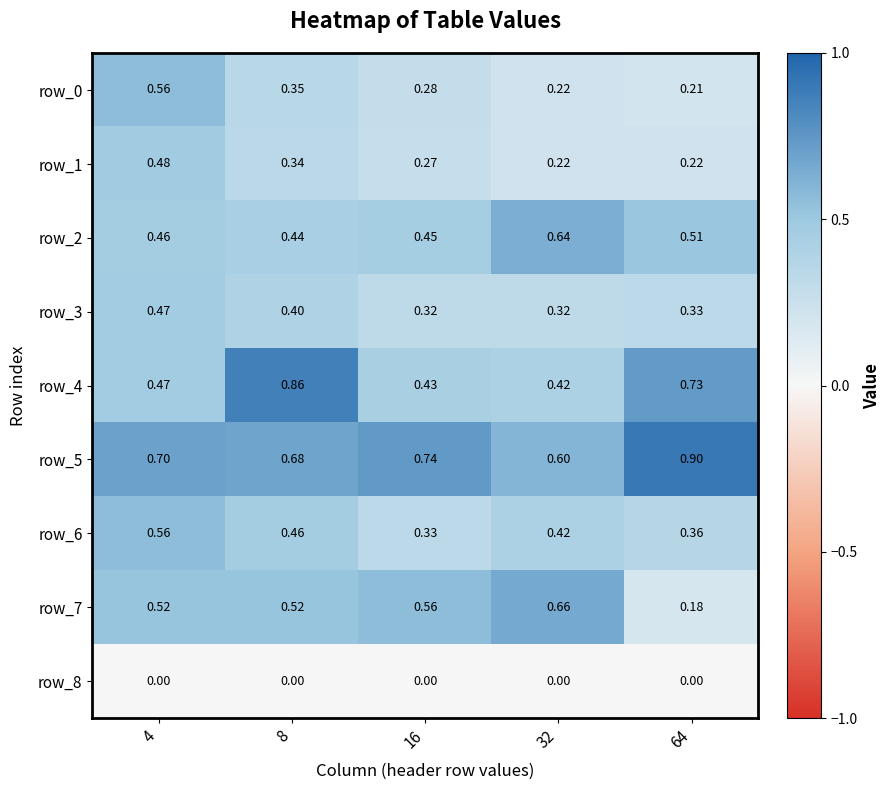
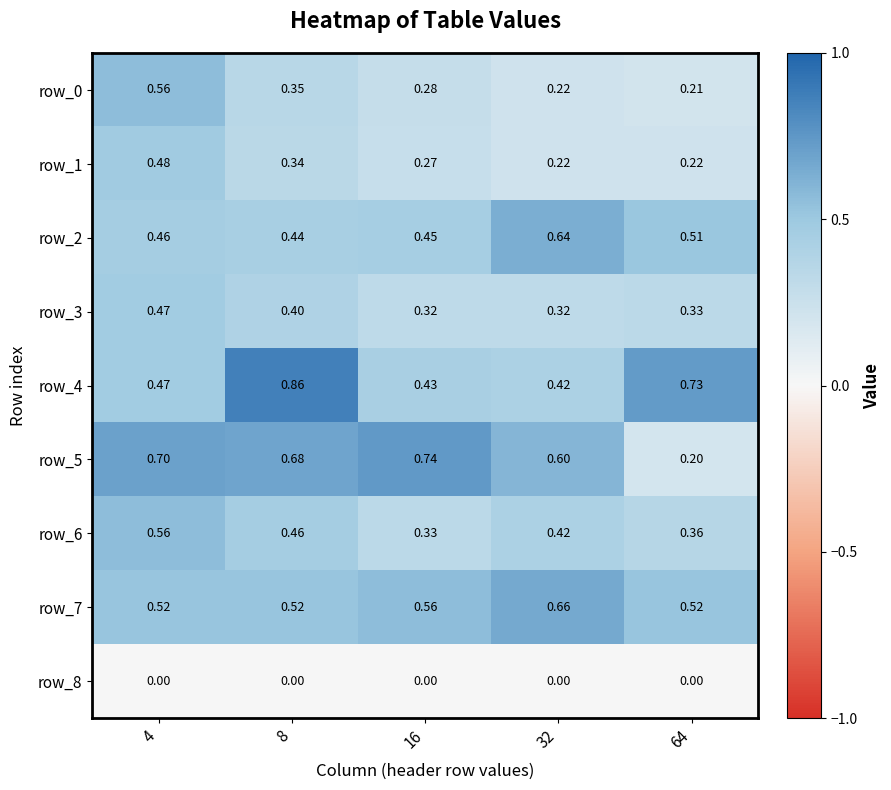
row_5, 64: 0.90 -> 0.20
row_7, 64: 0.18 -> 0.52
